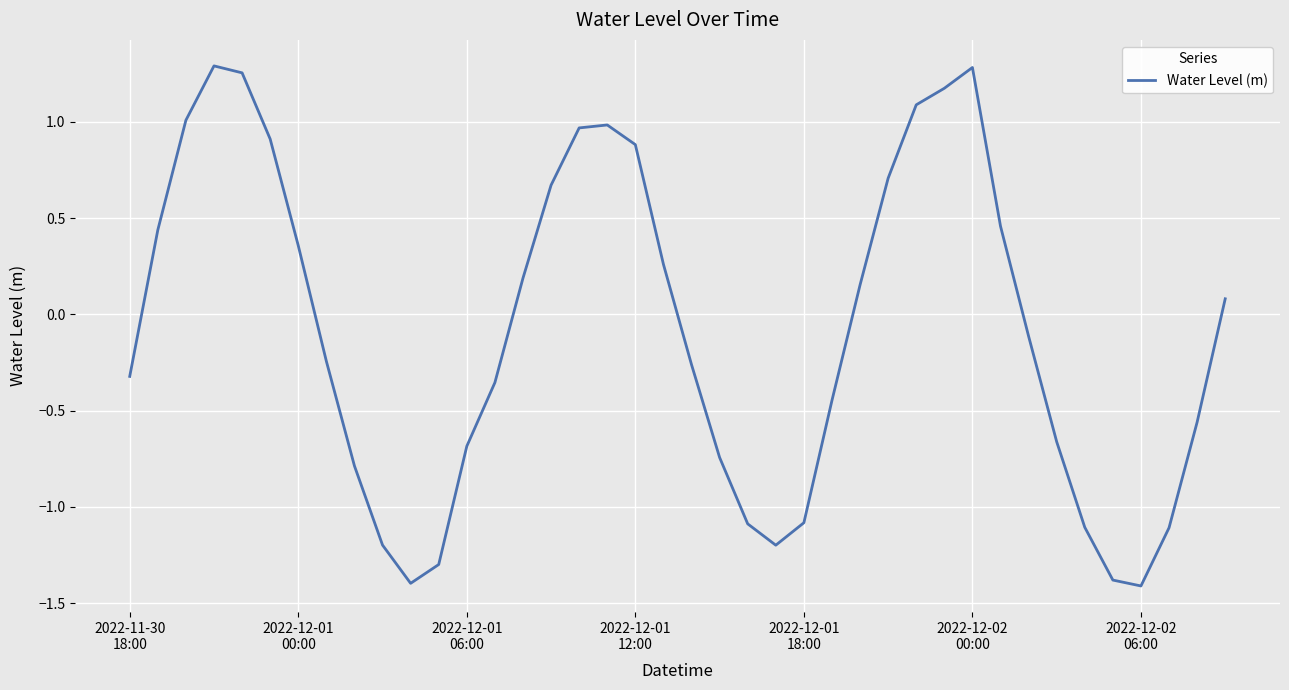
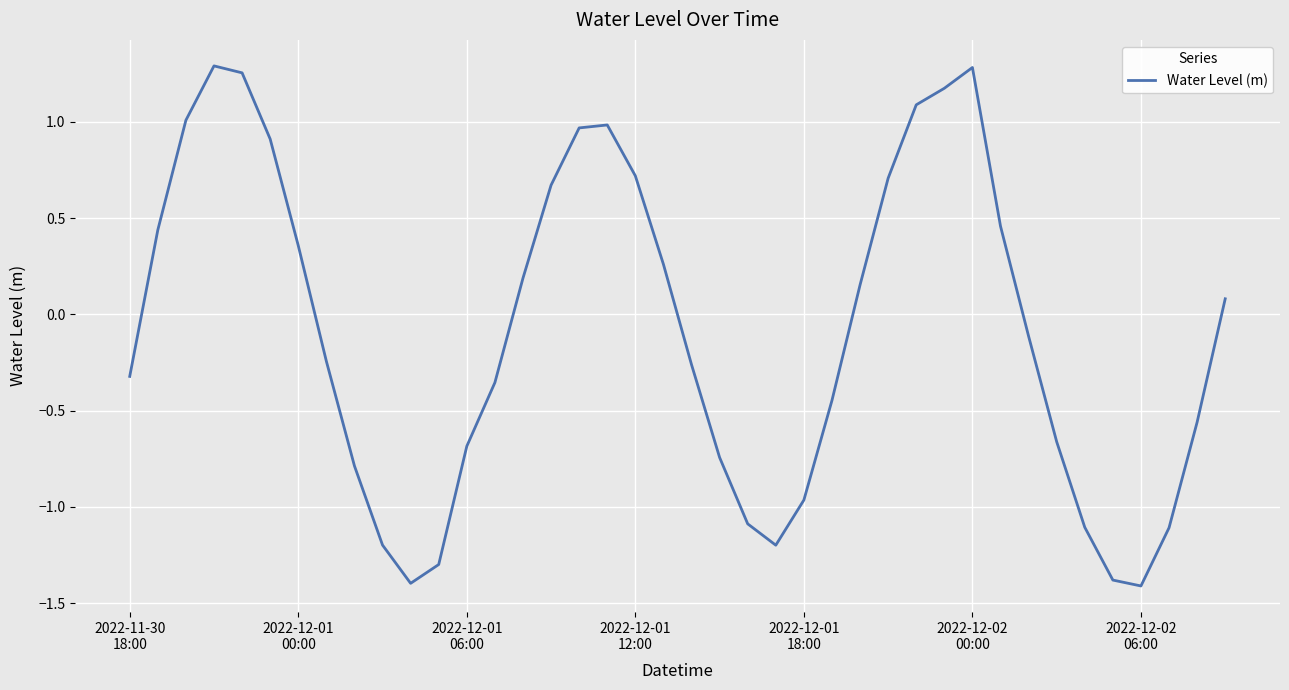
2022-12-01 12:00: 0.88 -> 0.72
2022-12-01 18:00: -1.08 -> -0.96
